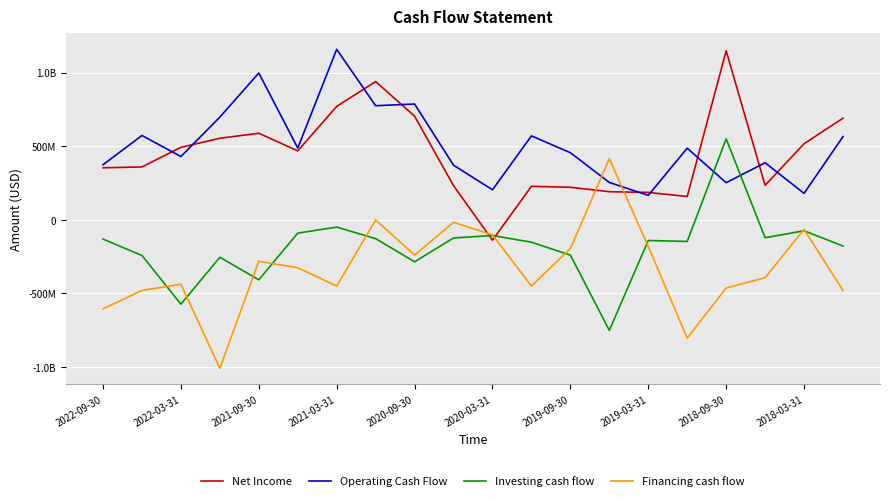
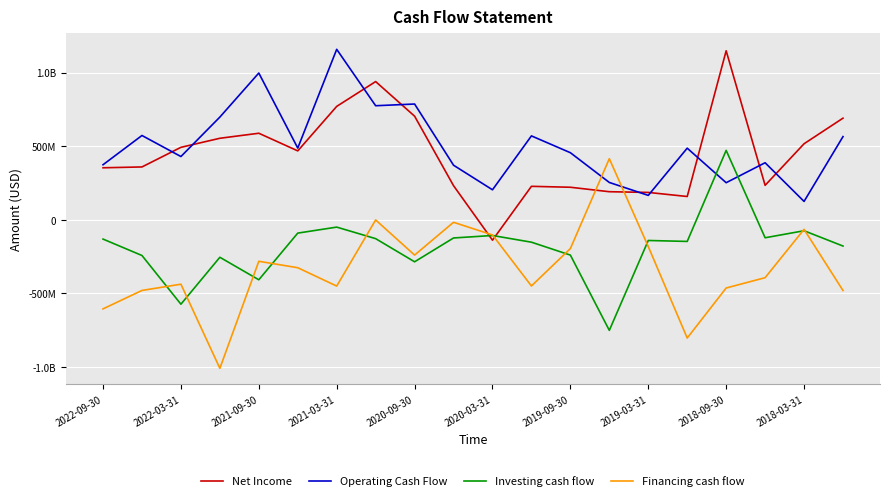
Investing cash flow, 2018-09-30: 550000000 -> 470000000
Operating Cash Flow, 2018-03-31: 180000000 -> 120000000
